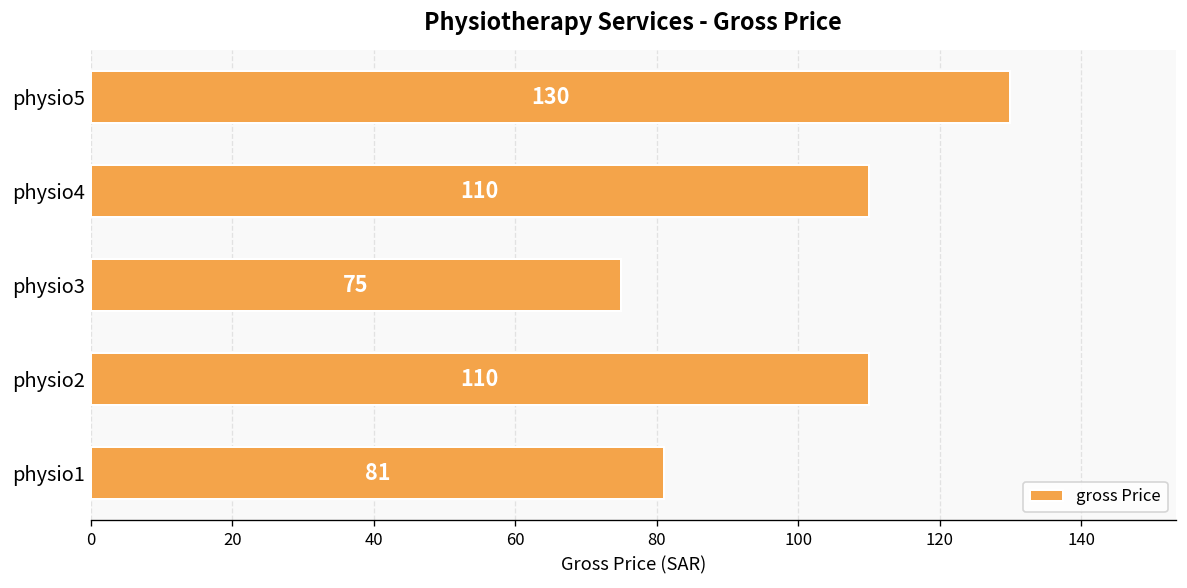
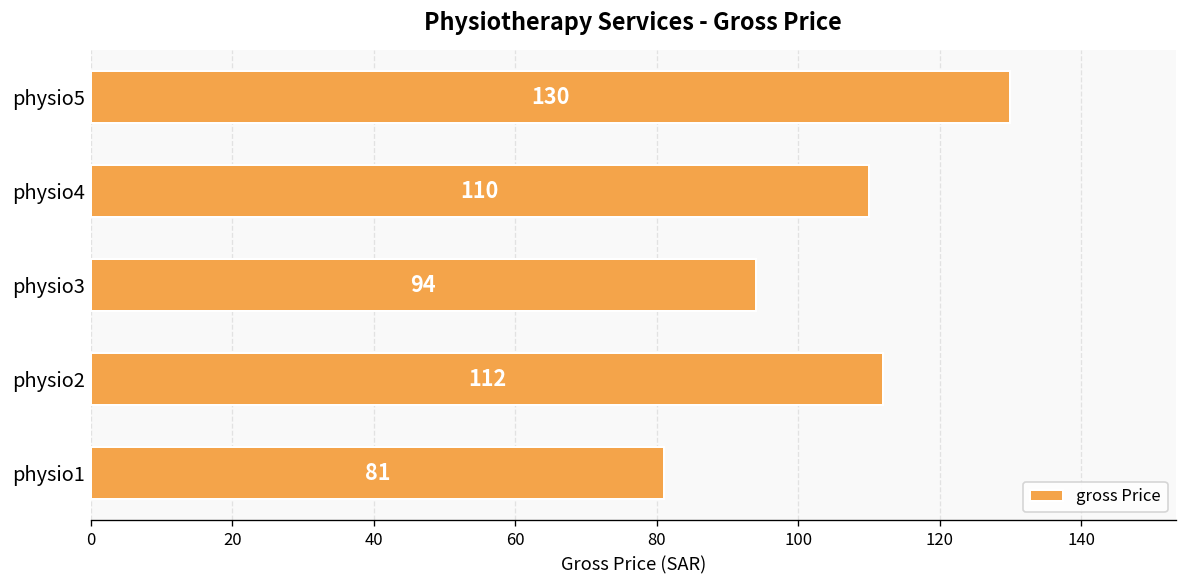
physio3: 75 -> 94
physio2: 110 -> 112
